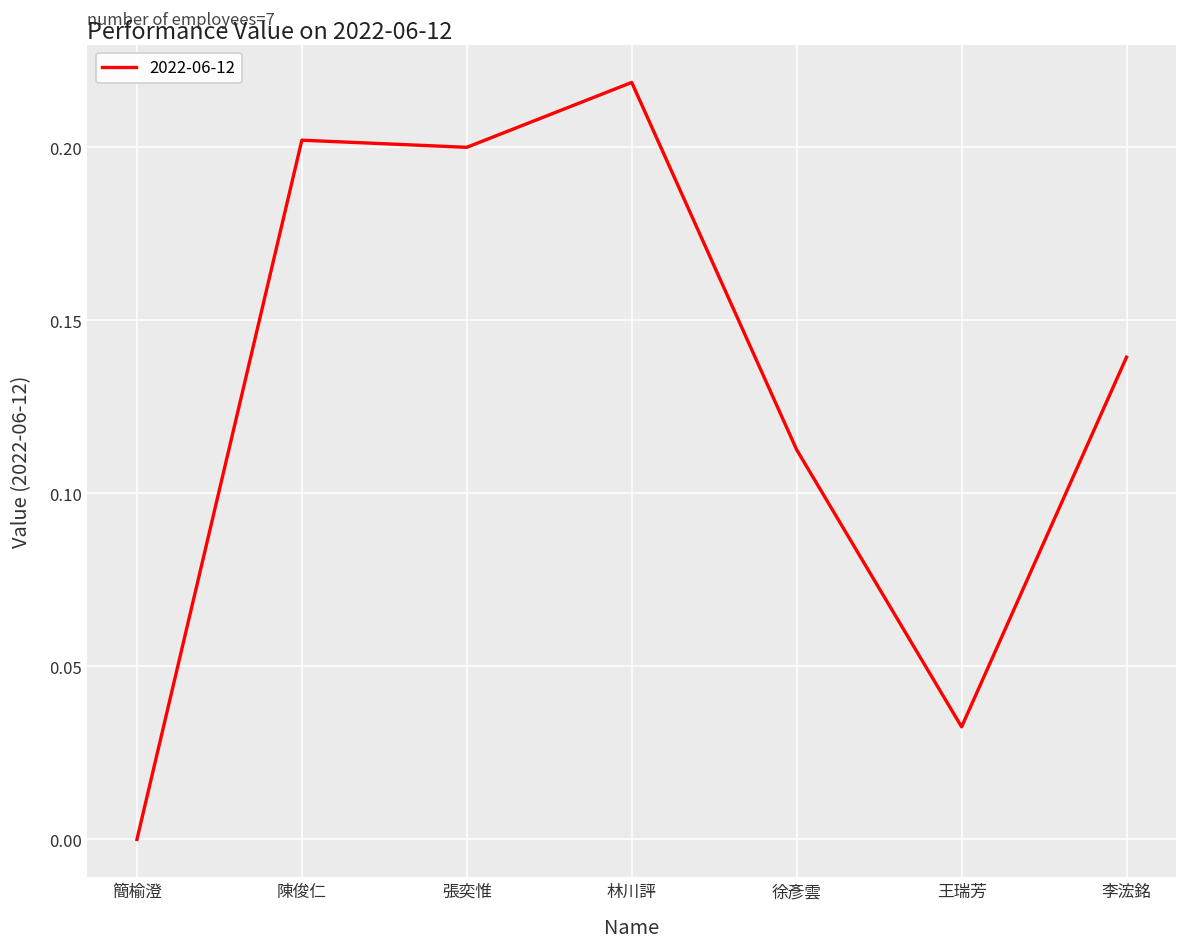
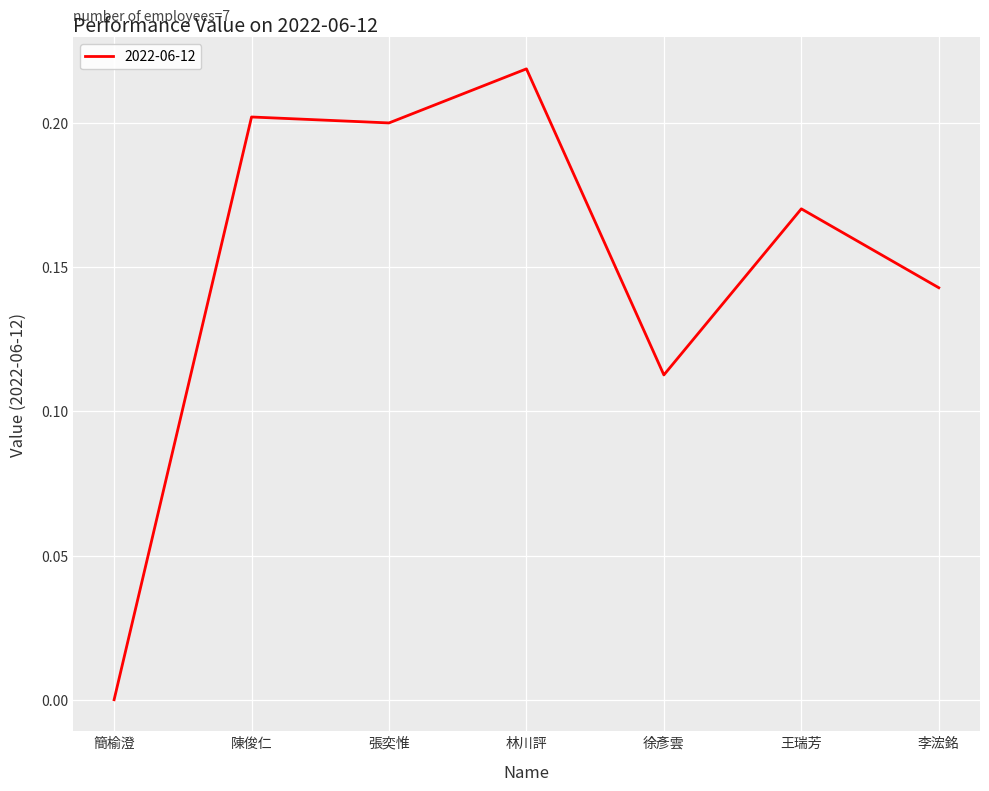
王瑞芳: 0.033 -> 0.170
李浤銘: 0.139 -> 0.143
